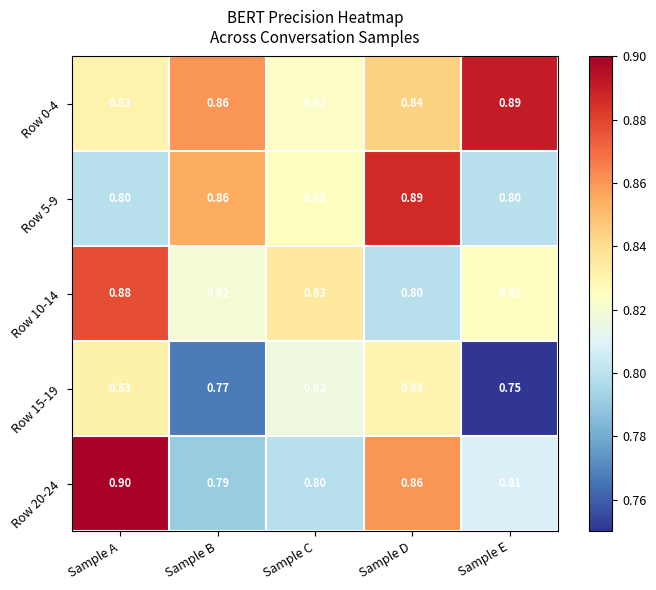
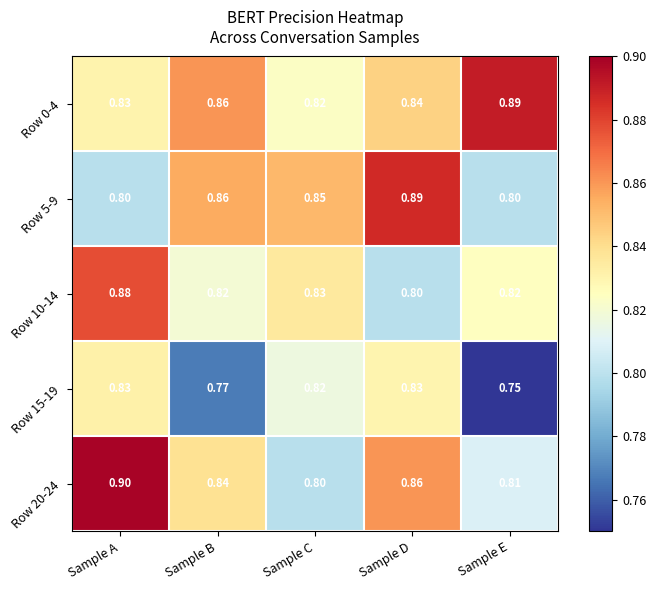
Row 5-9, Sample C: 0.82 -> 0.85
Row 20-24, Sample B: 0.79 -> 0.84
